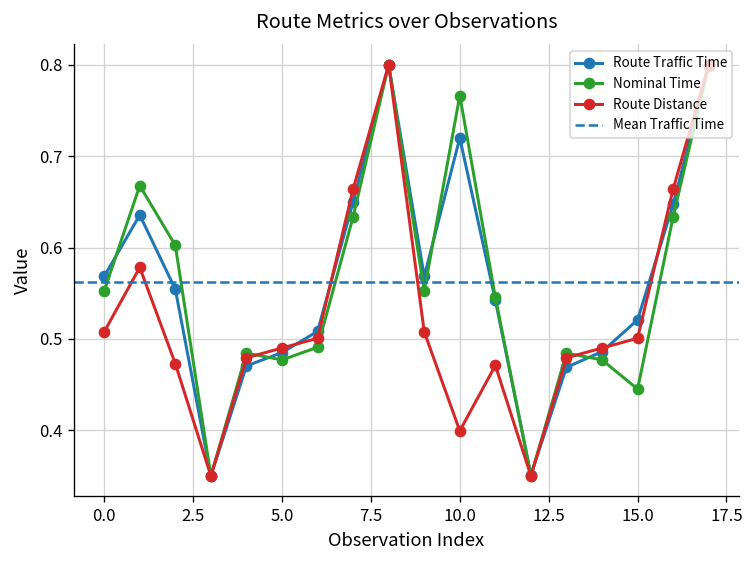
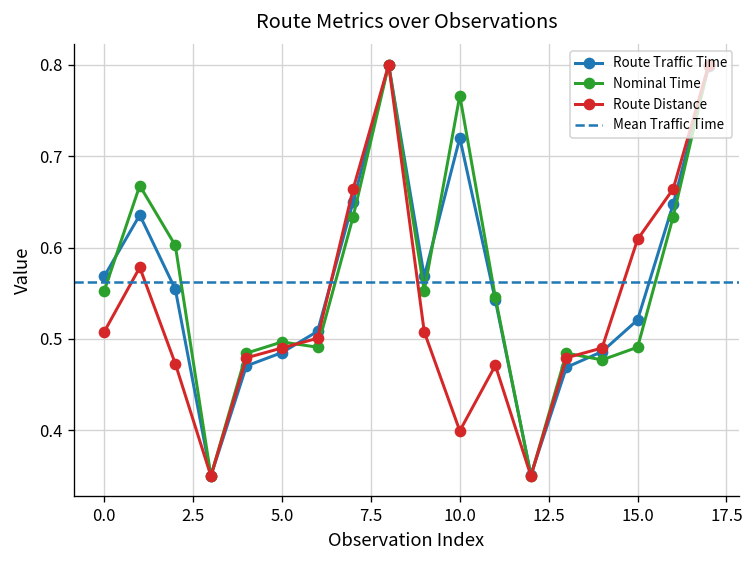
Nominal Time, 5.0: 0.48 -> 0.50
Nominal Time, 15.0: 0.45 -> 0.49
Route Distance, 15.0: 0.50 -> 0.61
